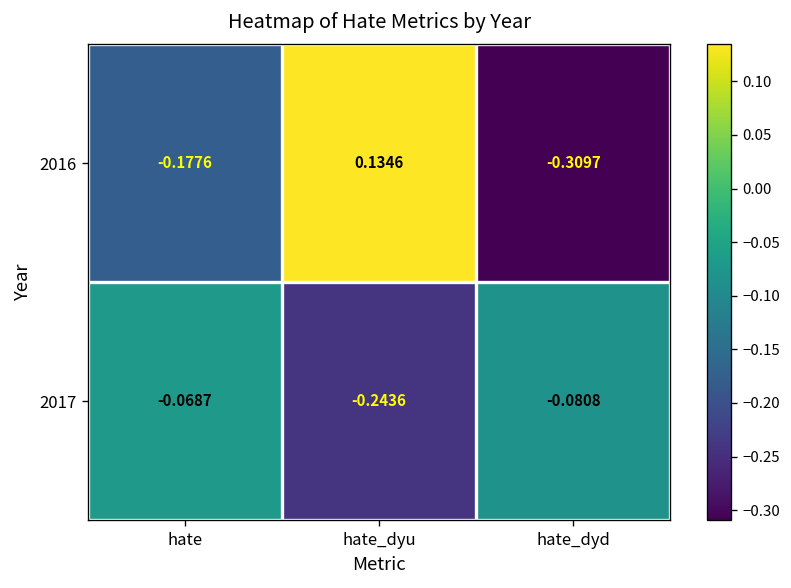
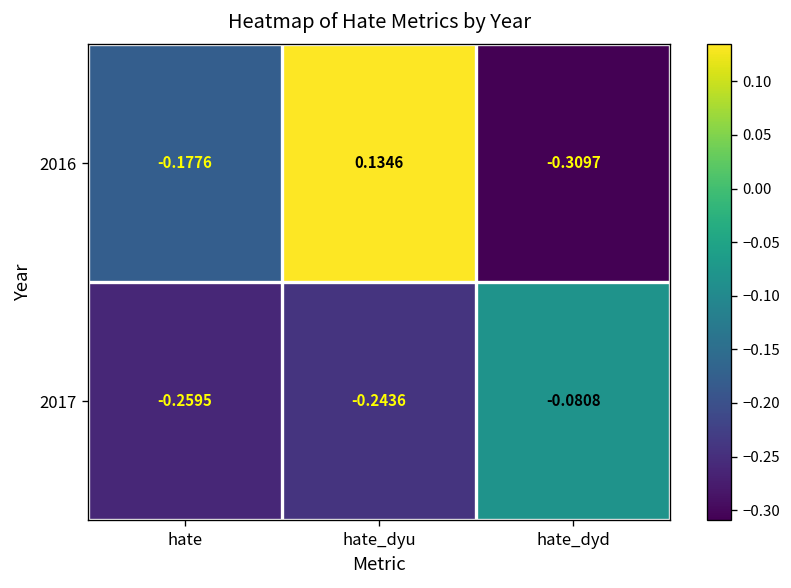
2017, hate: -0.0687 -> -0.2595
